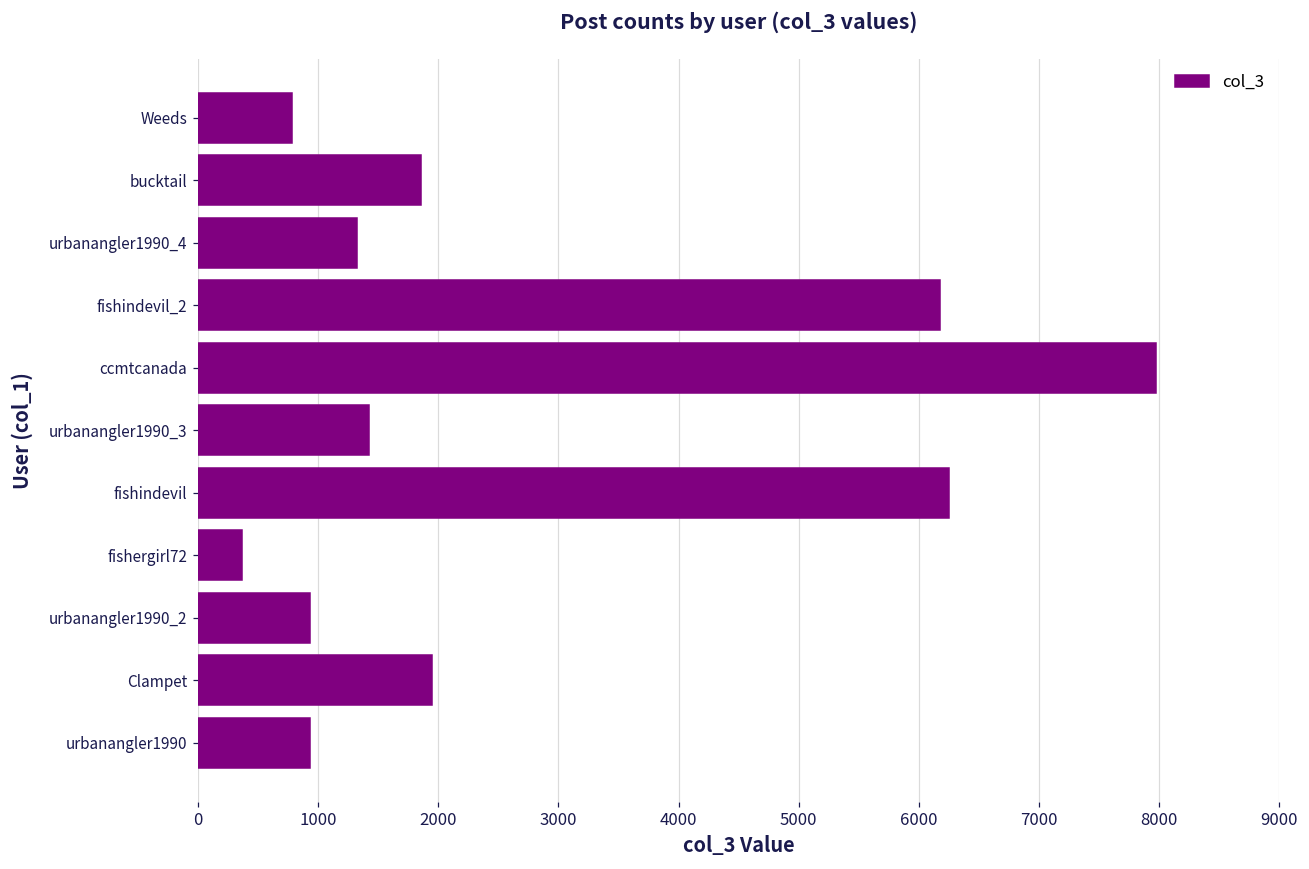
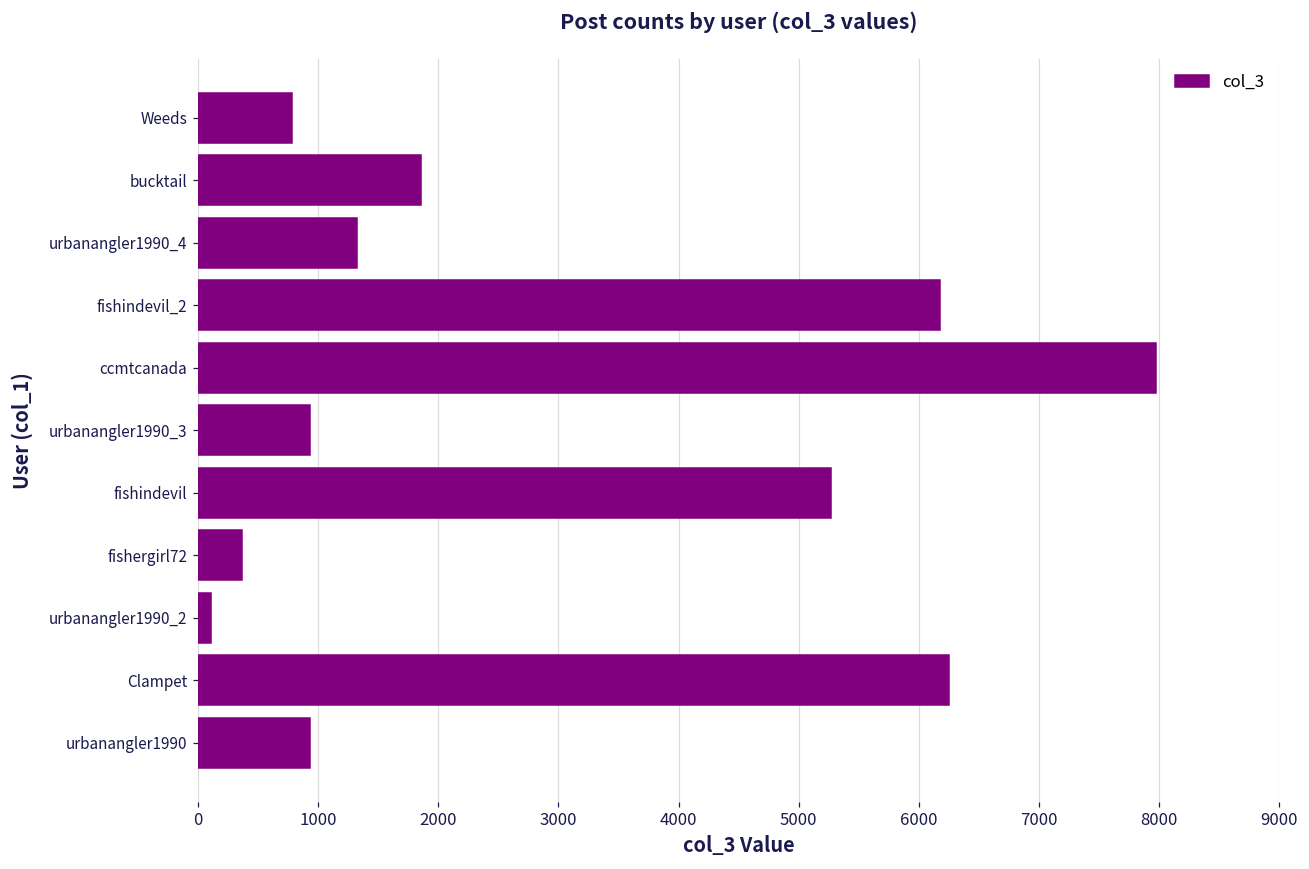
urbanangler1990_3: 1430 -> 930
fishindevil: 6250 -> 5270
urbanangler1990_2: 930 -> 110
Clampet: 1950 -> 6250
